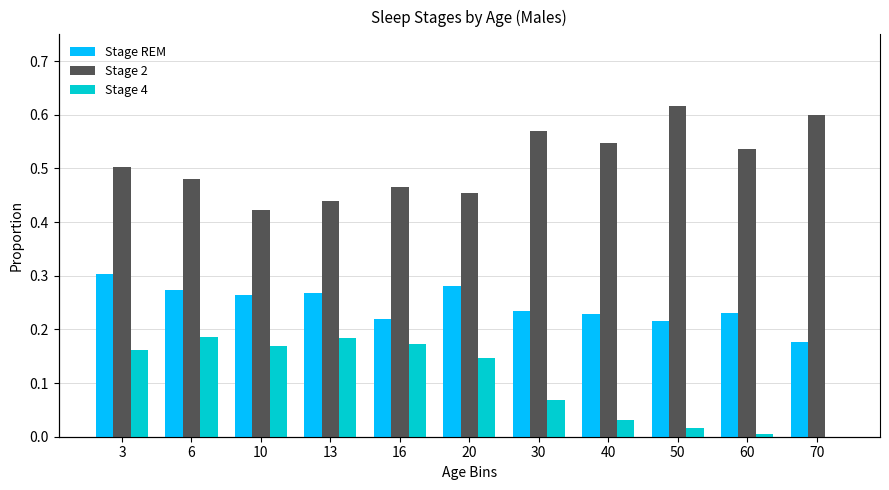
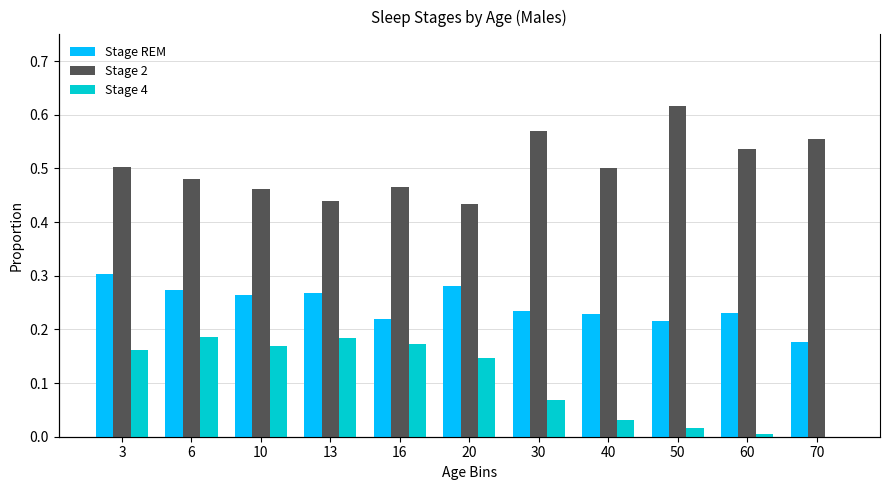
Stage 2, 10: 0.42 -> 0.46
Stage 2, 20: 0.46 -> 0.43
Stage 2, 40: 0.55 -> 0.50
Stage 2, 70: 0.60 -> 0.56
